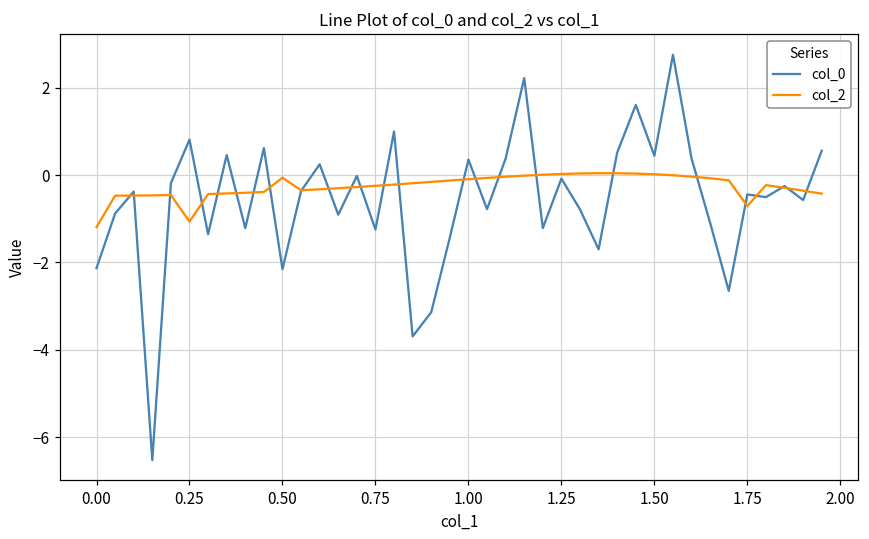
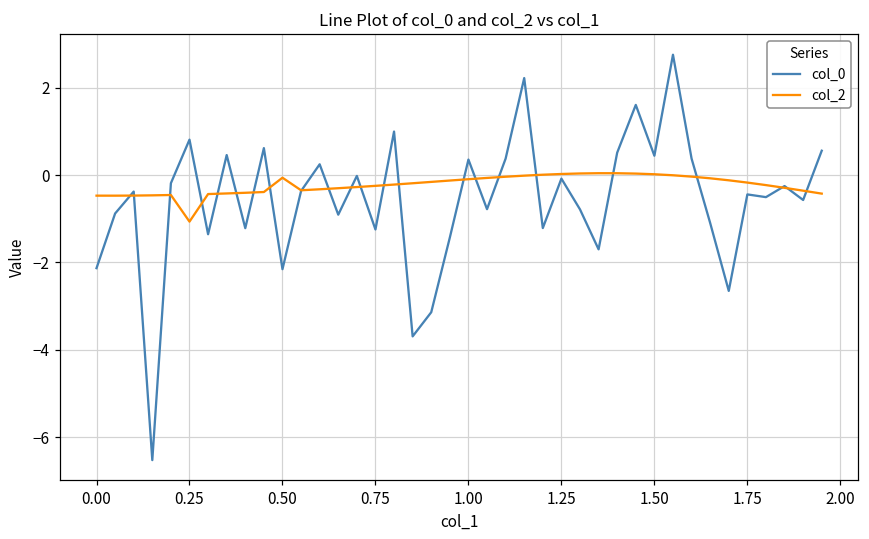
col_2, 0.00: -1.2 -> -0.5
col_2, 1.75: -0.7 -> -0.2
